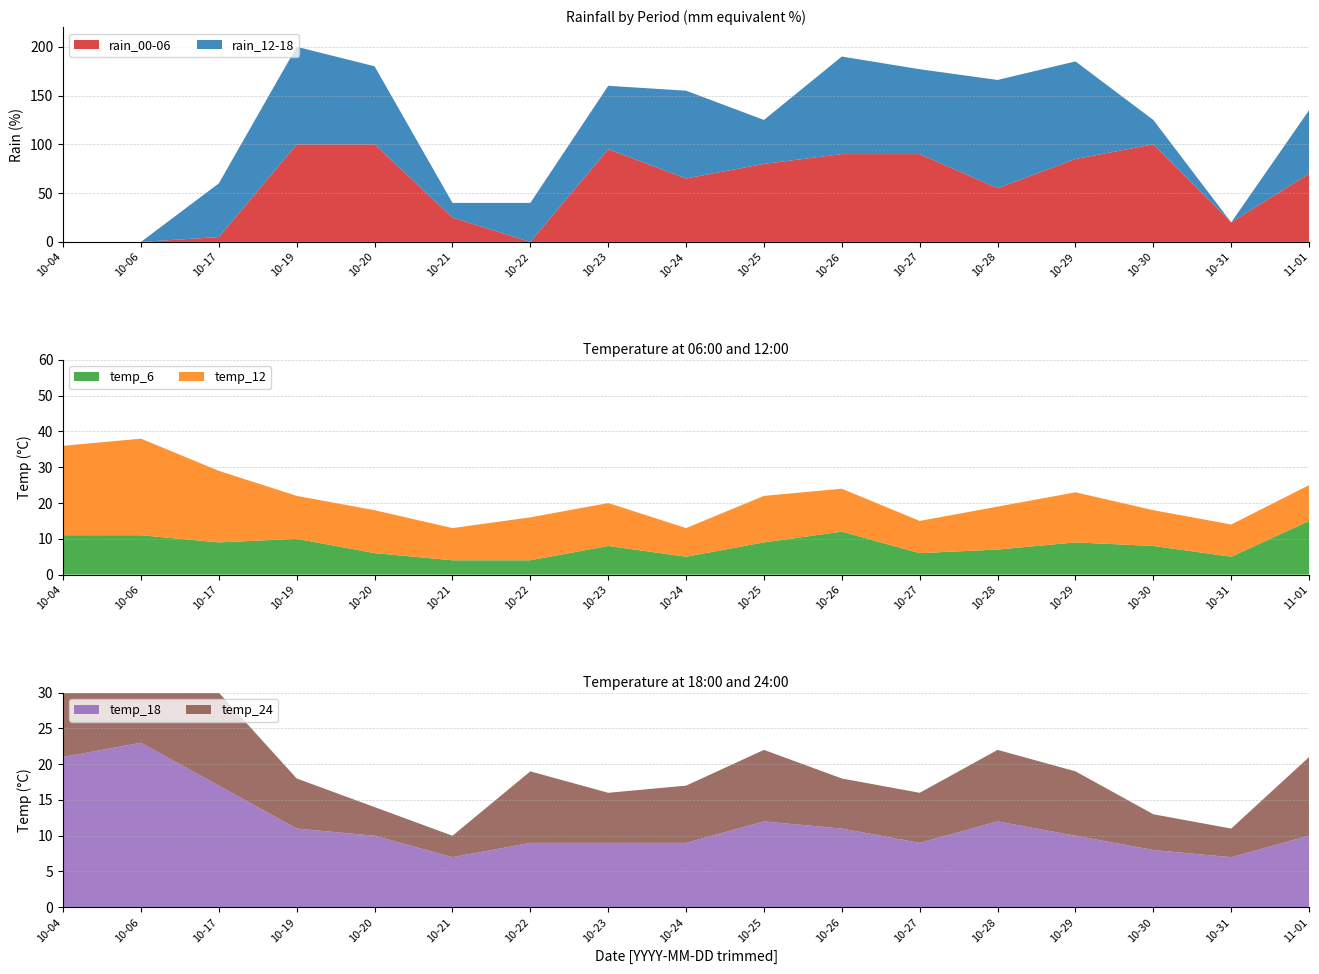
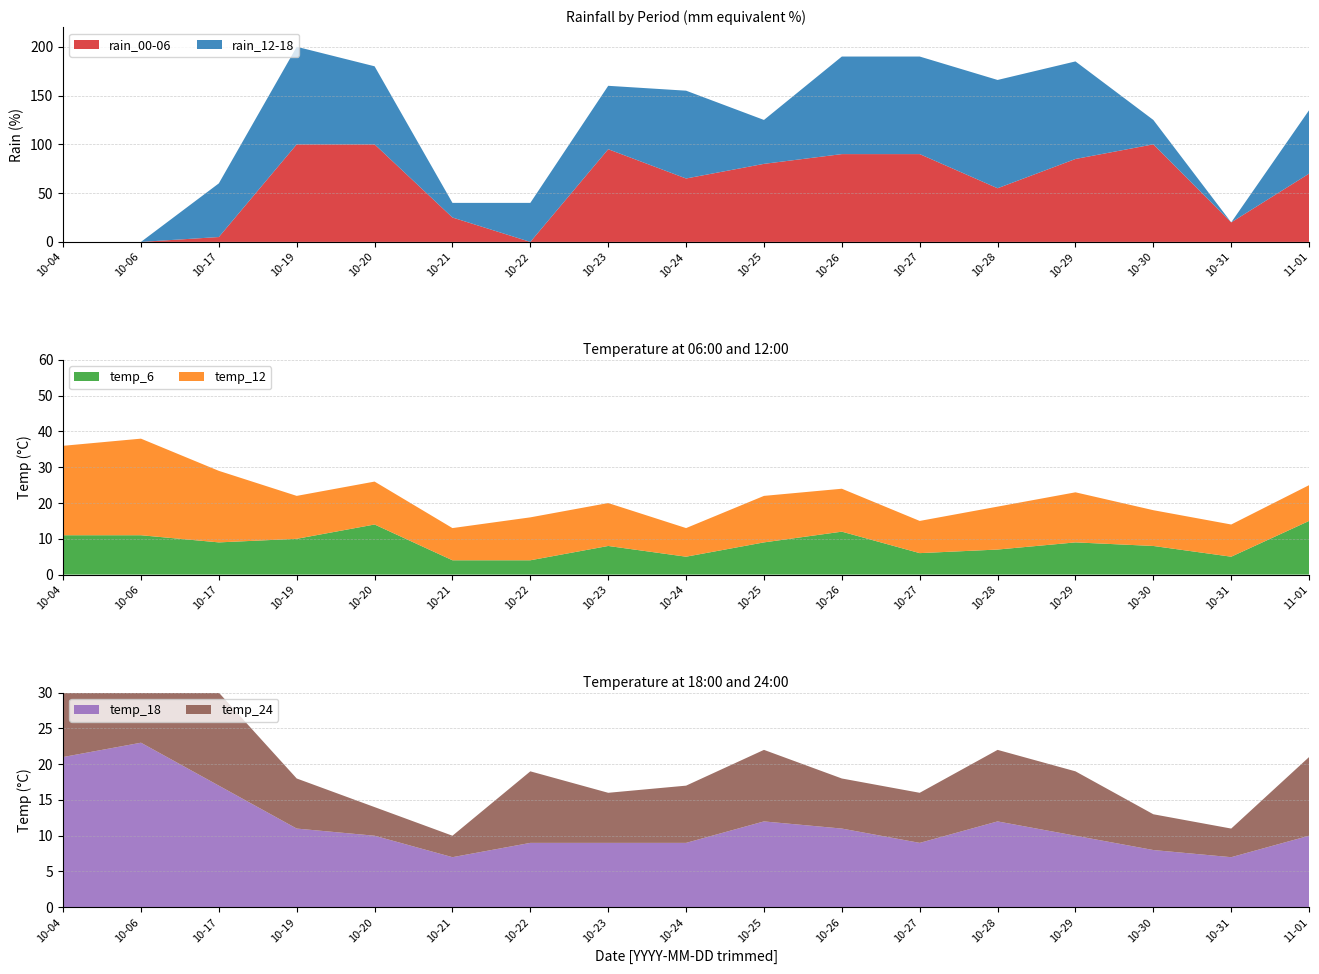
Rainfall by Period (mm equivalent %), rain_12-18, 10-27: 90 -> 100
Temperature at 06:00 and 12:00, temp_6, 10-20: 6 -> 14
